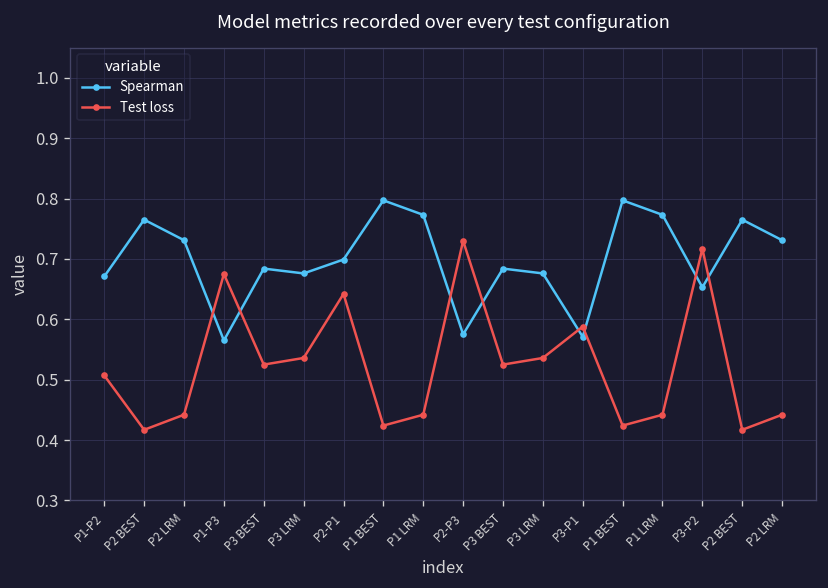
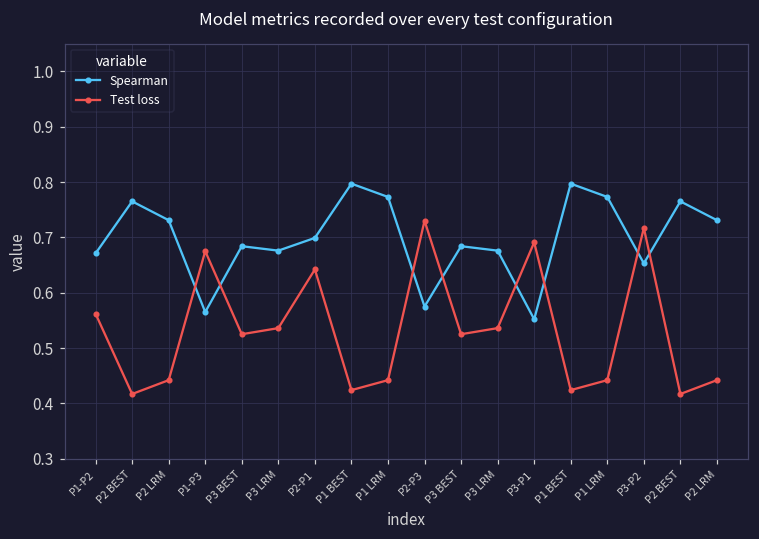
Test loss, P1-P2: 0.51 -> 0.56
Spearman, P3-P1: 0.57 -> 0.55
Test loss, P3-P1: 0.59 -> 0.69
